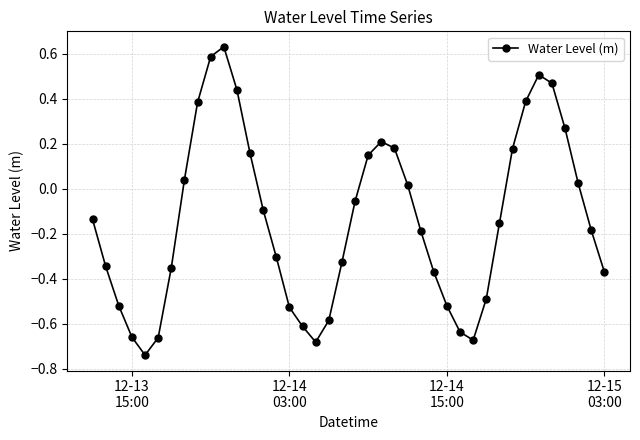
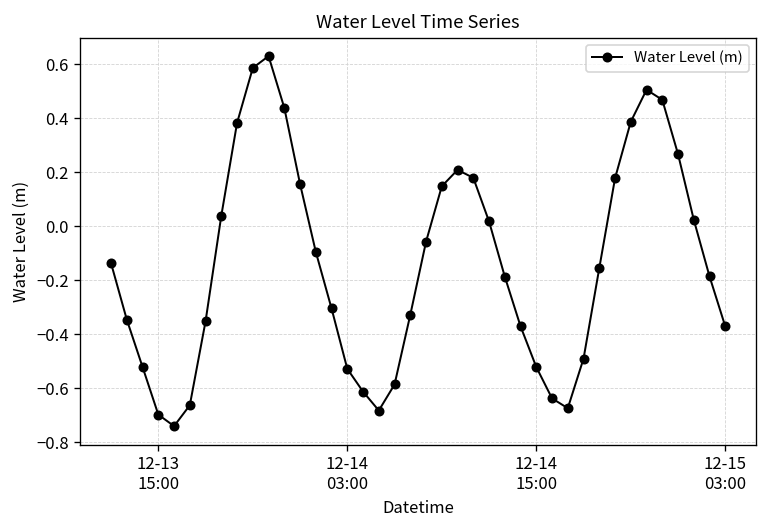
12-13 15:00: -0.66 -> -0.70
